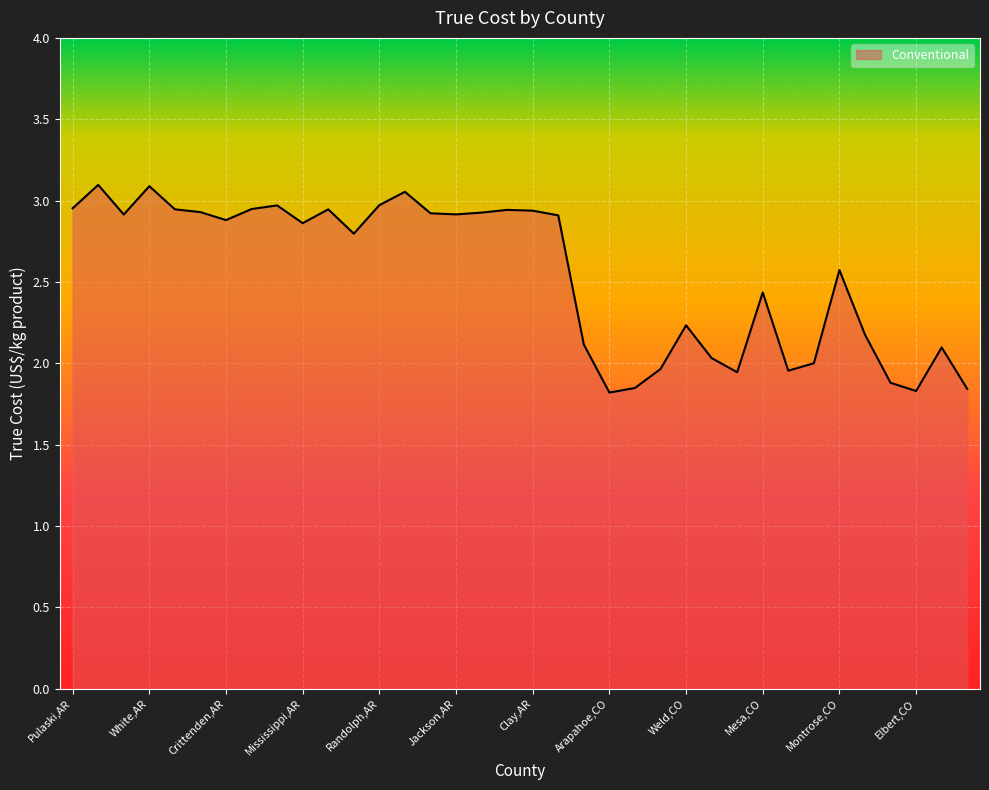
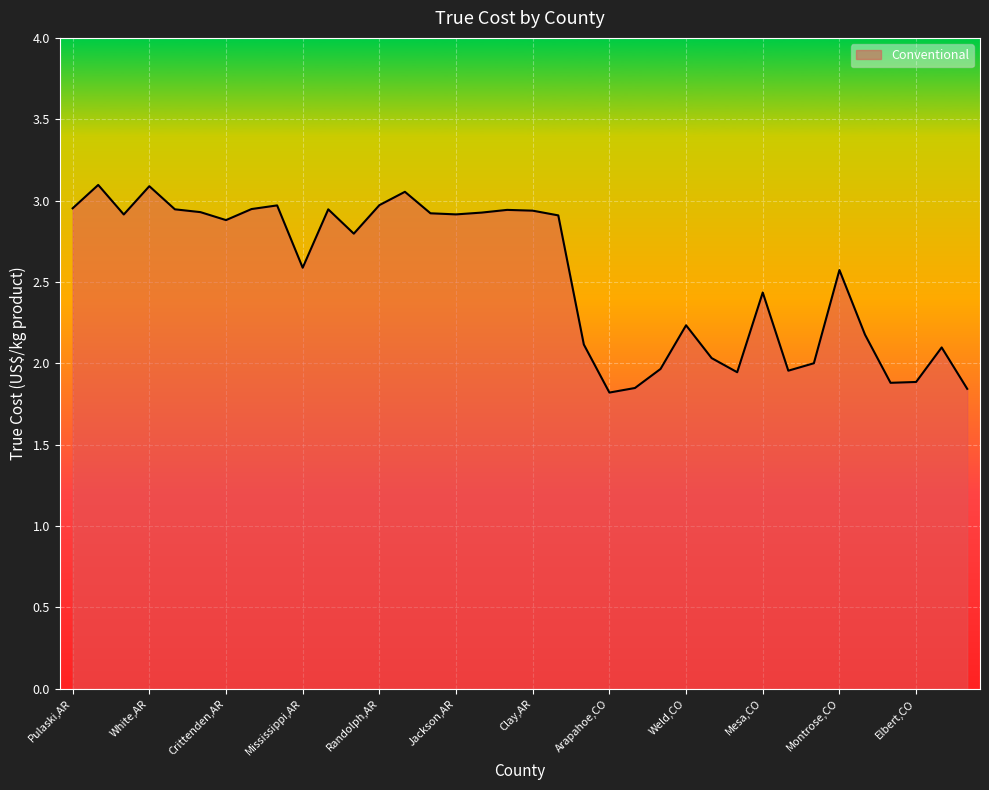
Mississippi,AR: 2.86 -> 2.59
Elbert,CO: 1.83 -> 1.89
